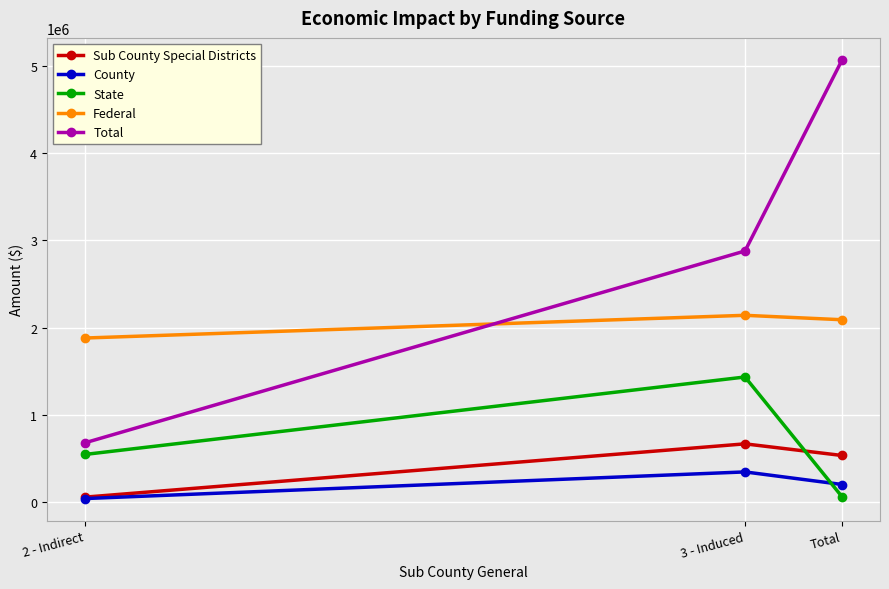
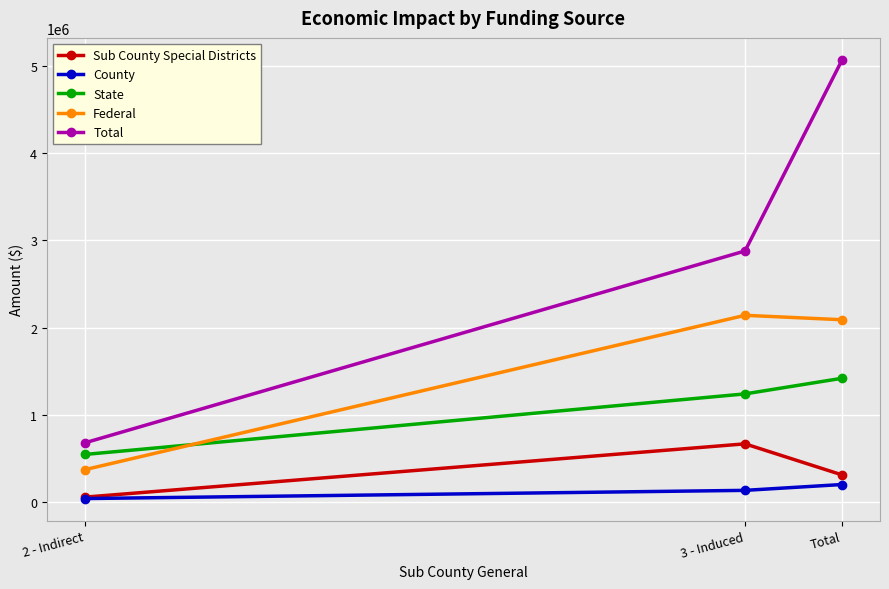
Federal, 2 - Indirect: 1900000 -> 400000
County, 3 - Induced: 300000 -> 100000
State, 3 - Induced: 1400000 -> 1200000
Sub County Special Districts, Total: 500000 -> 300000
State, Total: 100000 -> 1400000
